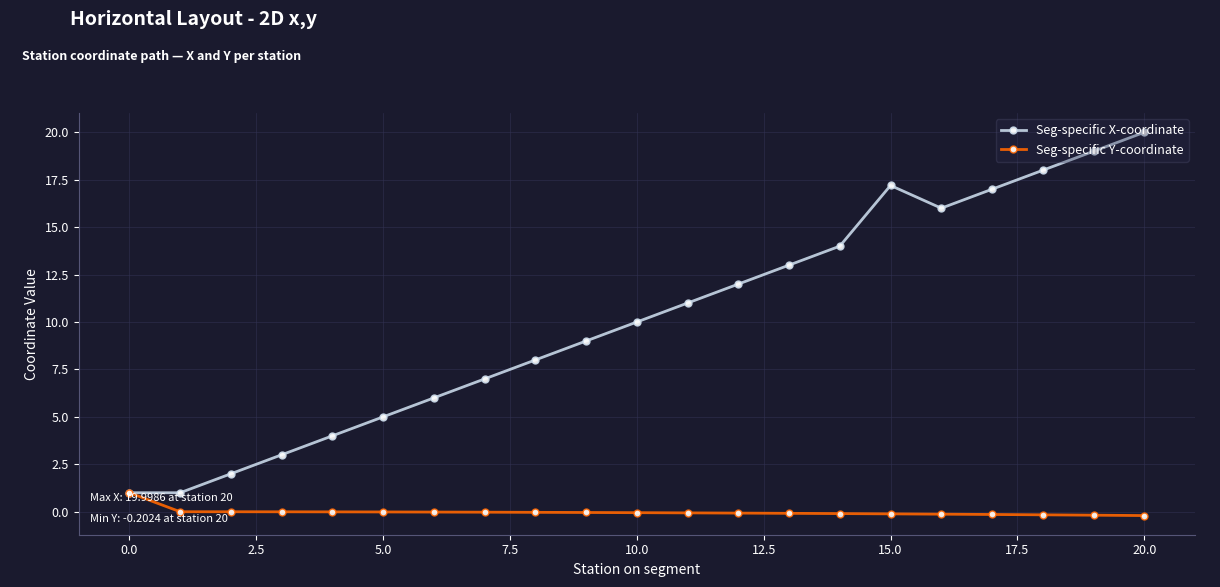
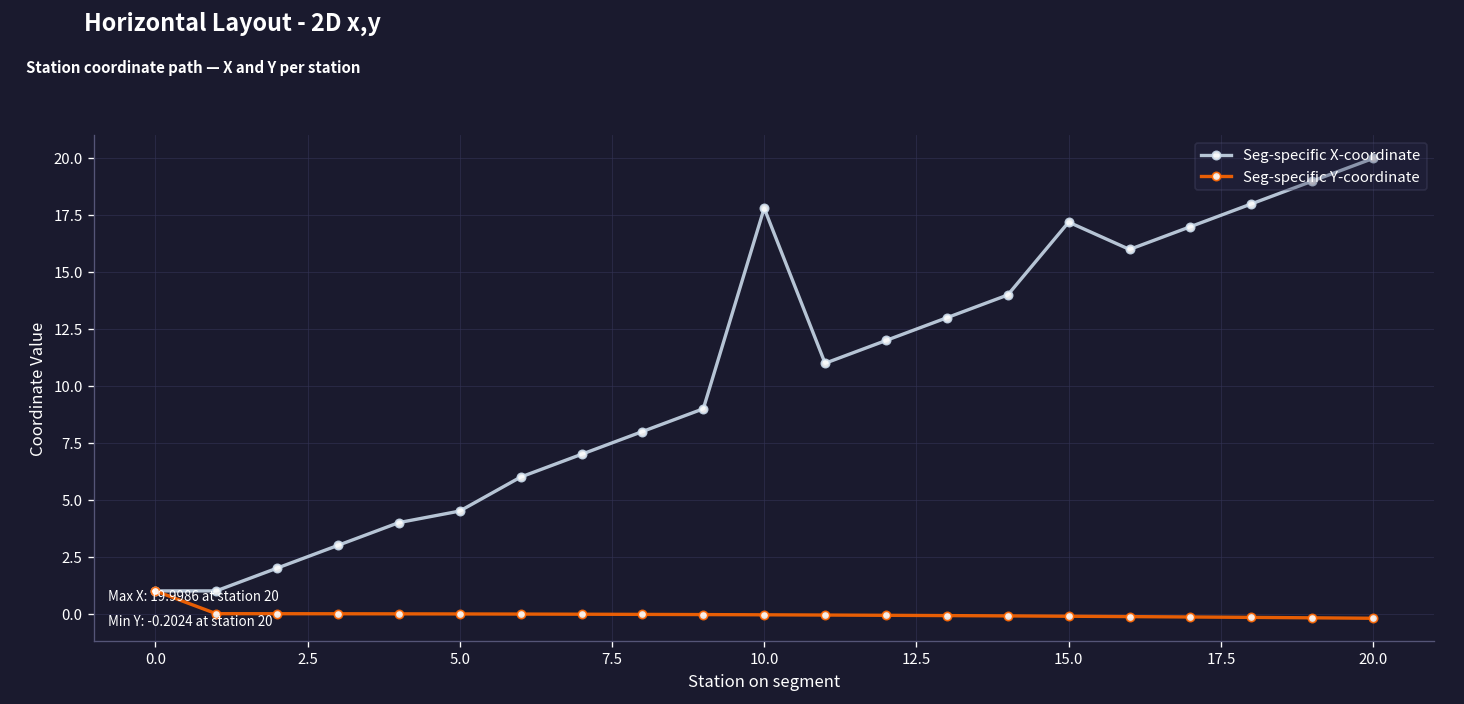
Seg-specific X-coordinate, 5.0: 5.0 -> 4.5
Seg-specific X-coordinate, 10.0: 10.0 -> 17.8
